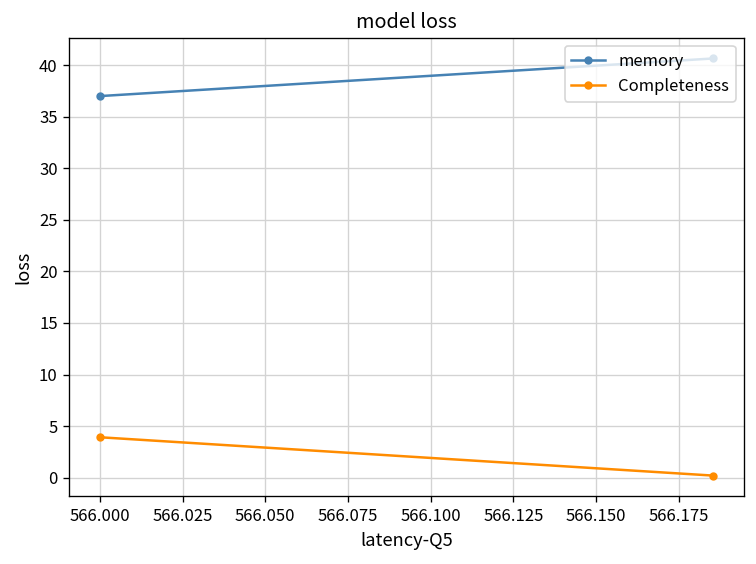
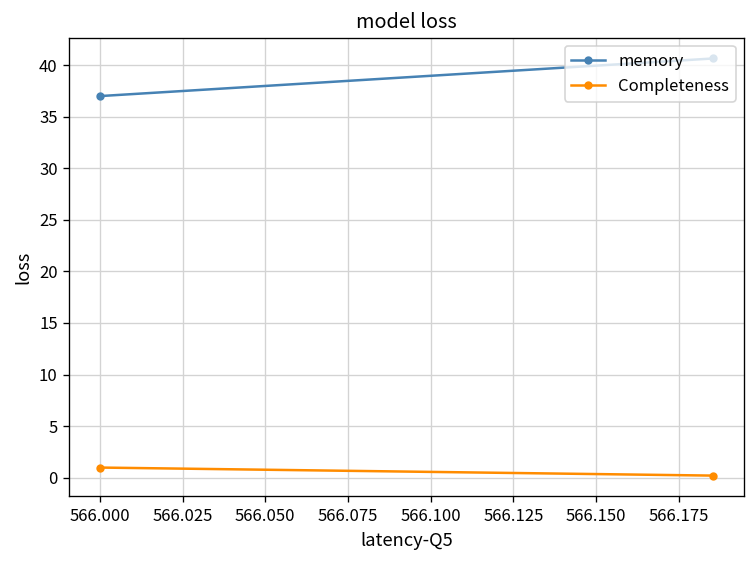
Completeness, 566.000: 4 -> 1
